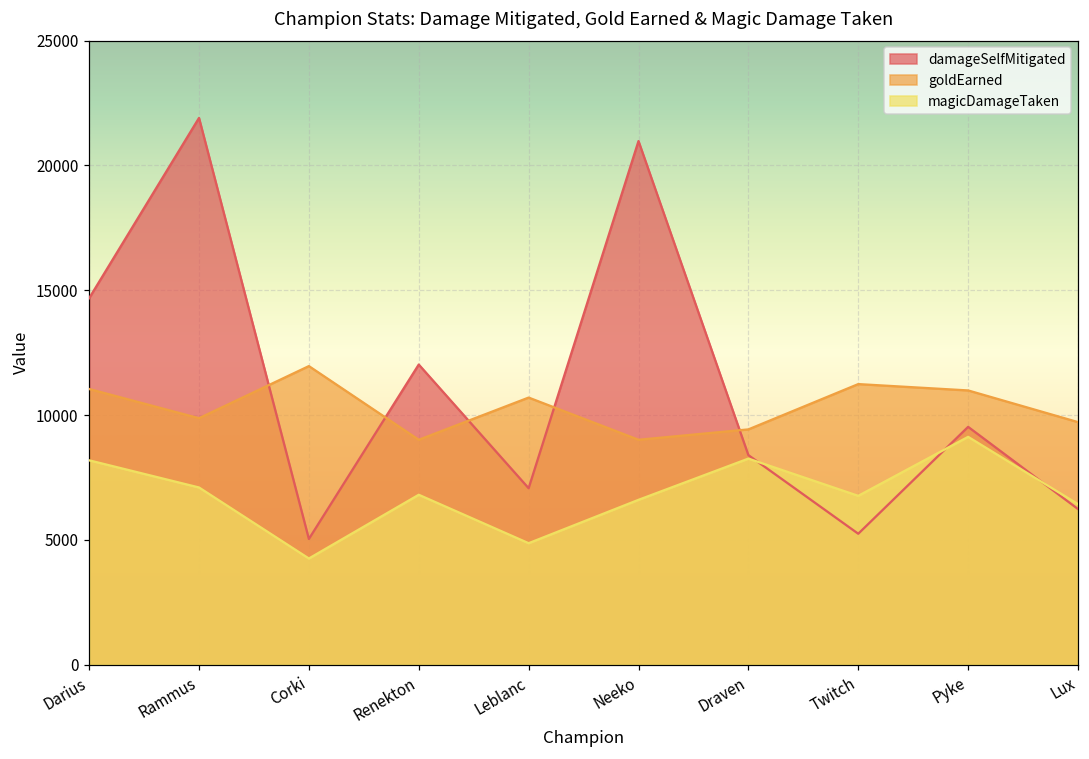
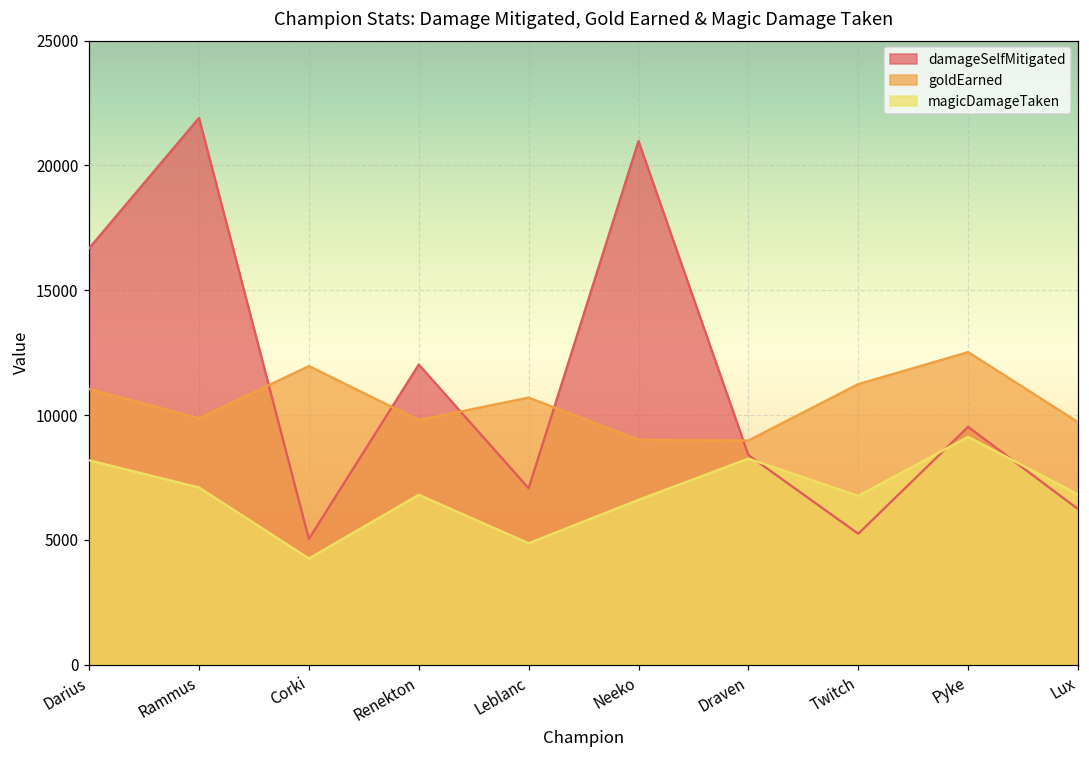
damageSelfMitigated, Darius: 14700 -> 16700
goldEarned, Renekton: 9000 -> 9800
goldEarned, Draven: 9400 -> 9000
goldEarned, Pyke: 11000 -> 12500
magicDamageTaken, Lux: 6400 -> 6800
